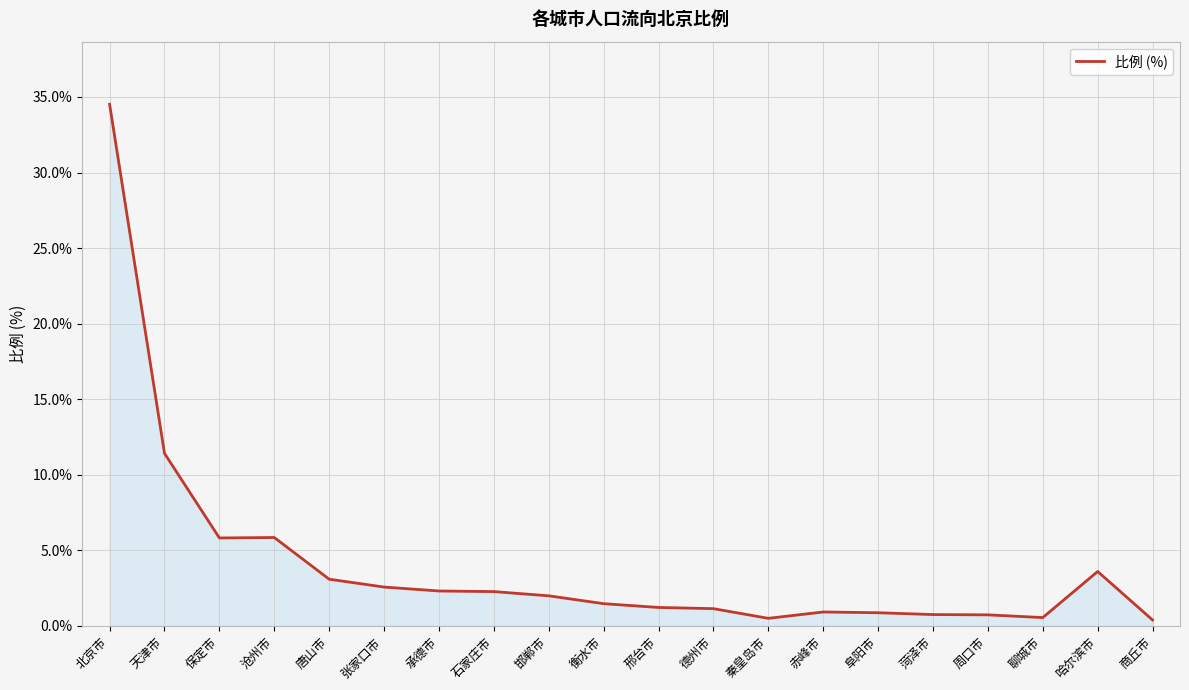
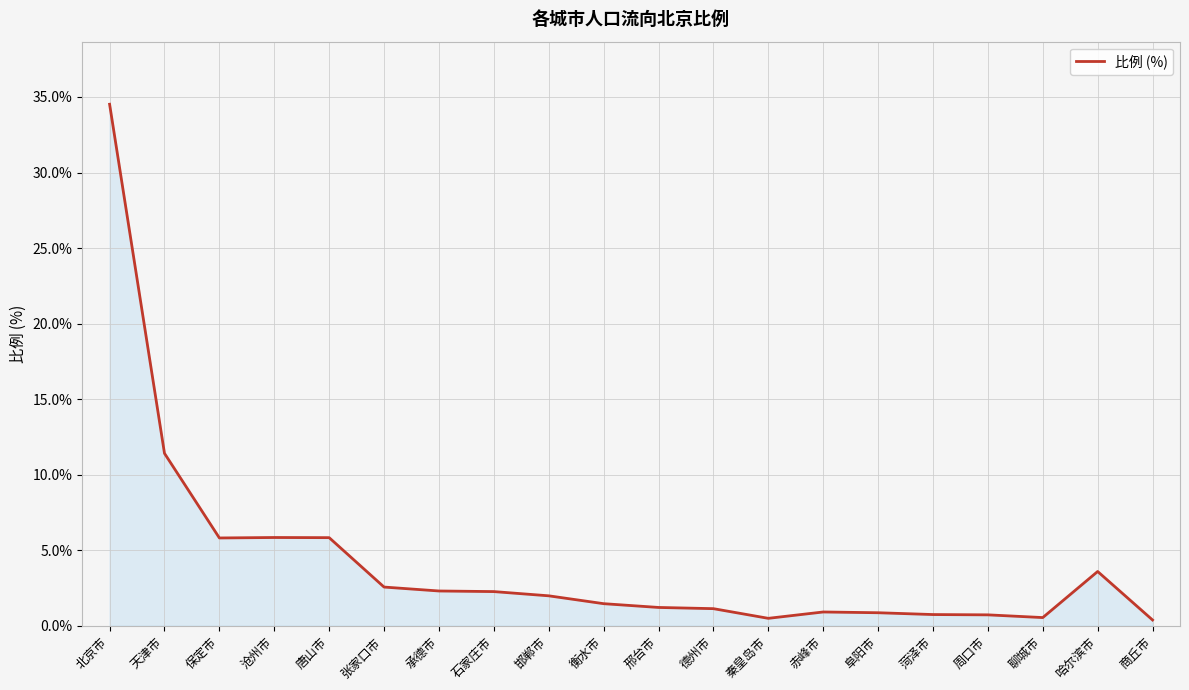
唐山市: 3.1% -> 5.8%
